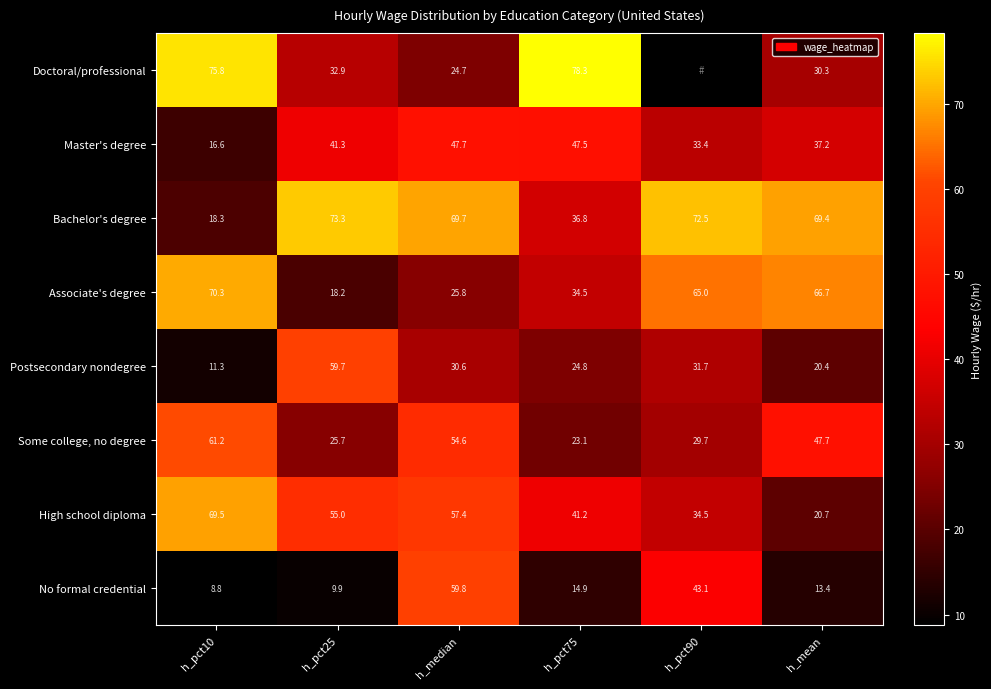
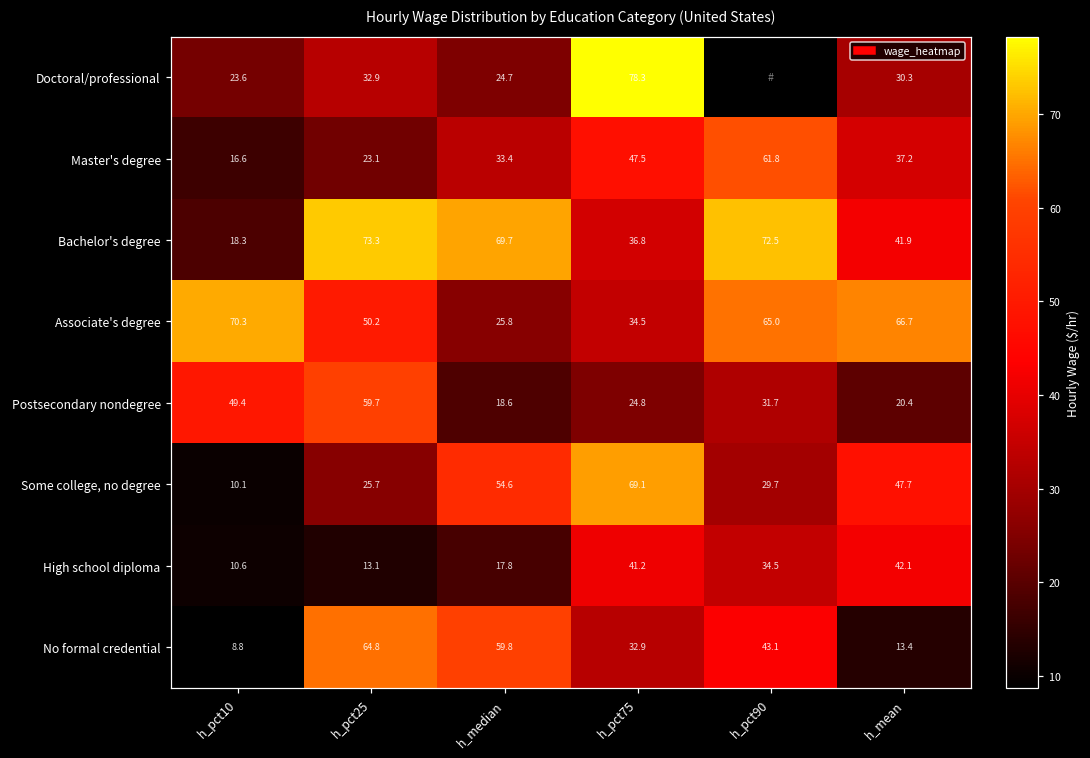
Doctoral/professional, h_pct10: 75.8 -> 23.6
Master's degree, h_pct25: 41.3 -> 23.1
Master's degree, h_median: 47.7 -> 33.4
Master's degree, h_pct90: 33.4 -> 61.8
Bachelor's degree, h_mean: 69.4 -> 41.9
Associate's degree, h_pct25: 18.2 -> 50.2
Postsecondary nondegree, h_pct10: 11.3 -> 49.4
Postsecondary nondegree, h_median: 30.6 -> 18.6
Some college, no degree, h_pct10: 61.2 -> 10.1
Some college, no degree, h_pct75: 23.1 -> 69.1
High school diploma, h_pct10: 69.5 -> 10.6
High school diploma, h_pct25: 55.0 -> 13.1
High school diploma, h_median: 57.4 -> 17.8
High school diploma, h_mean: 20.7 -> 42.1
No formal credential, h_pct25: 9.9 -> 64.8
No formal credential, h_pct75: 14.9 -> 32.9
